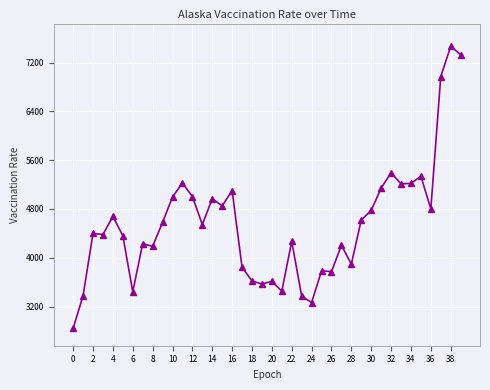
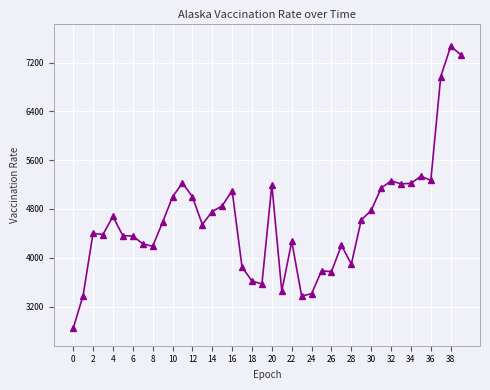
6: 3400 -> 4400
14: 5000 -> 4800
20: 3600 -> 5200
24: 3300 -> 3400
32: 5400 -> 5300
36: 4800 -> 5300
